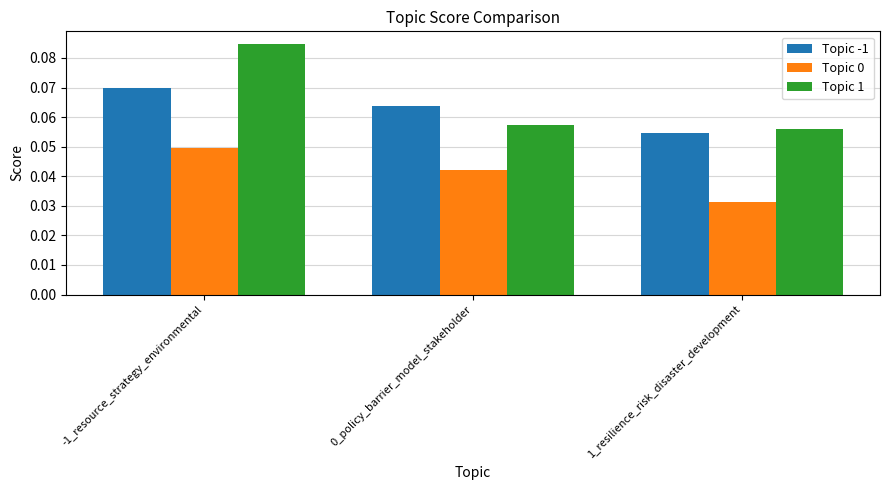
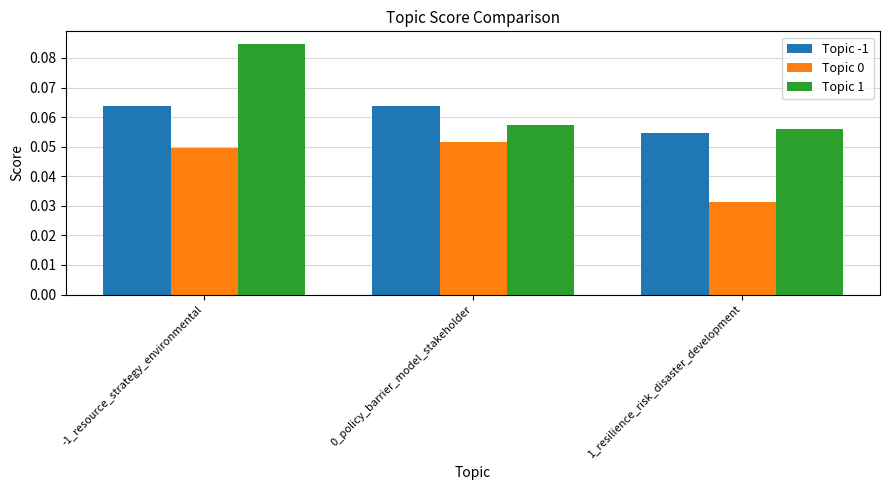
Topic -1, -1_resource_strategy_environmental: 0.070 -> 0.064
Topic 0, 0_policy_barrier_model_stakeholder: 0.042 -> 0.052
